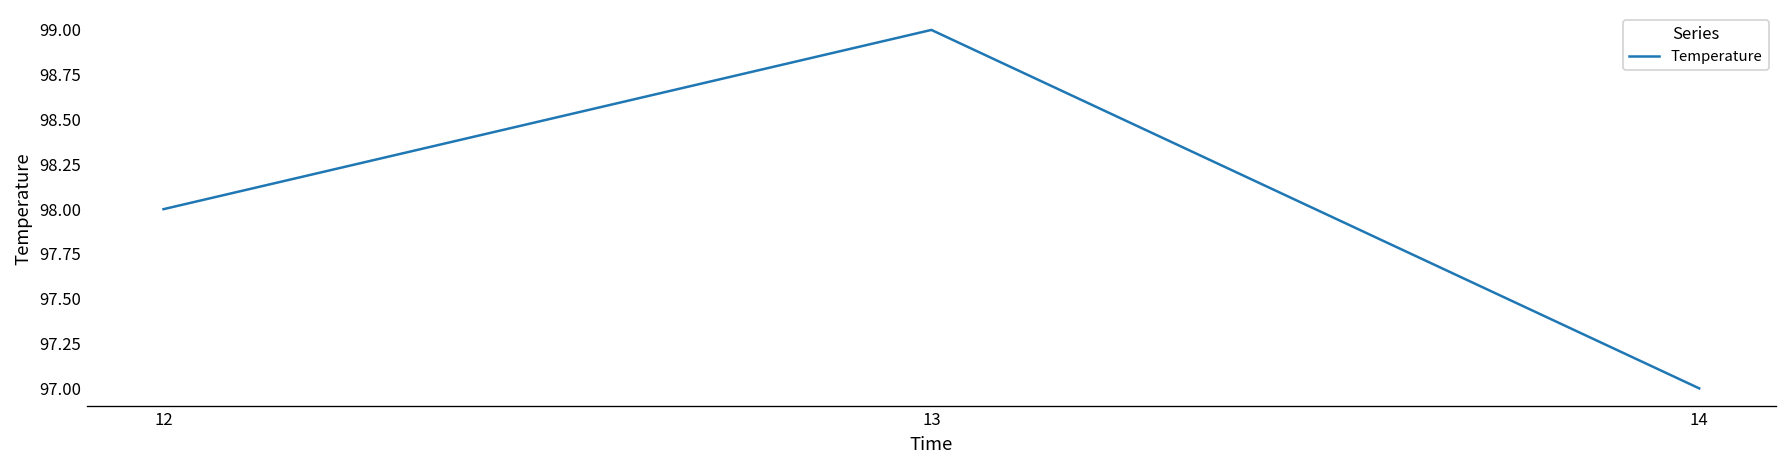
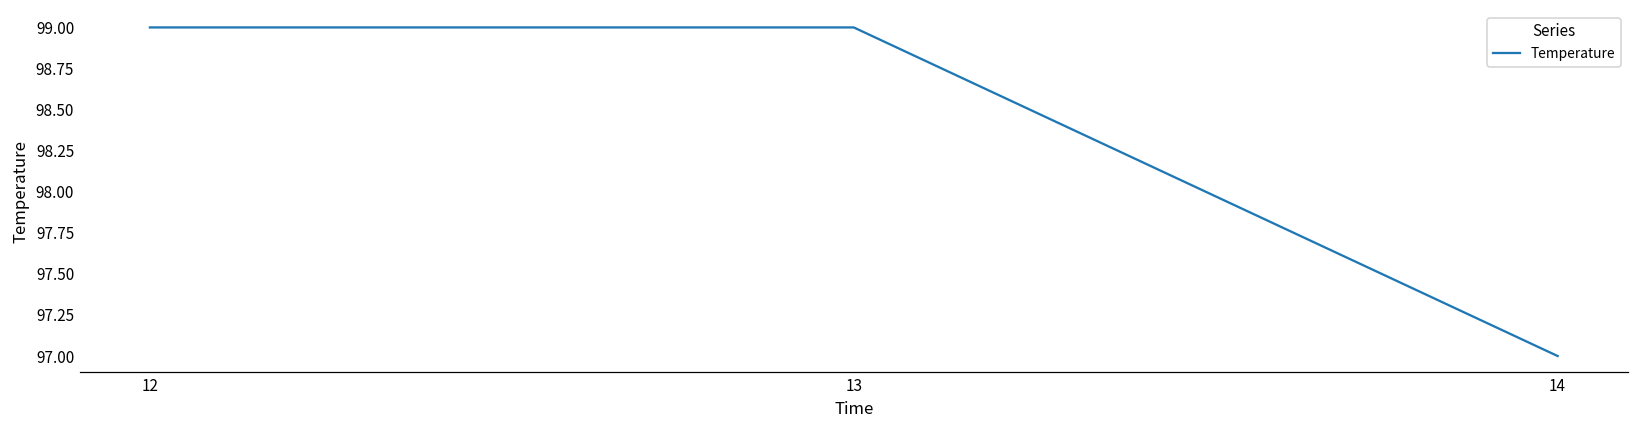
12: 98 -> 99
